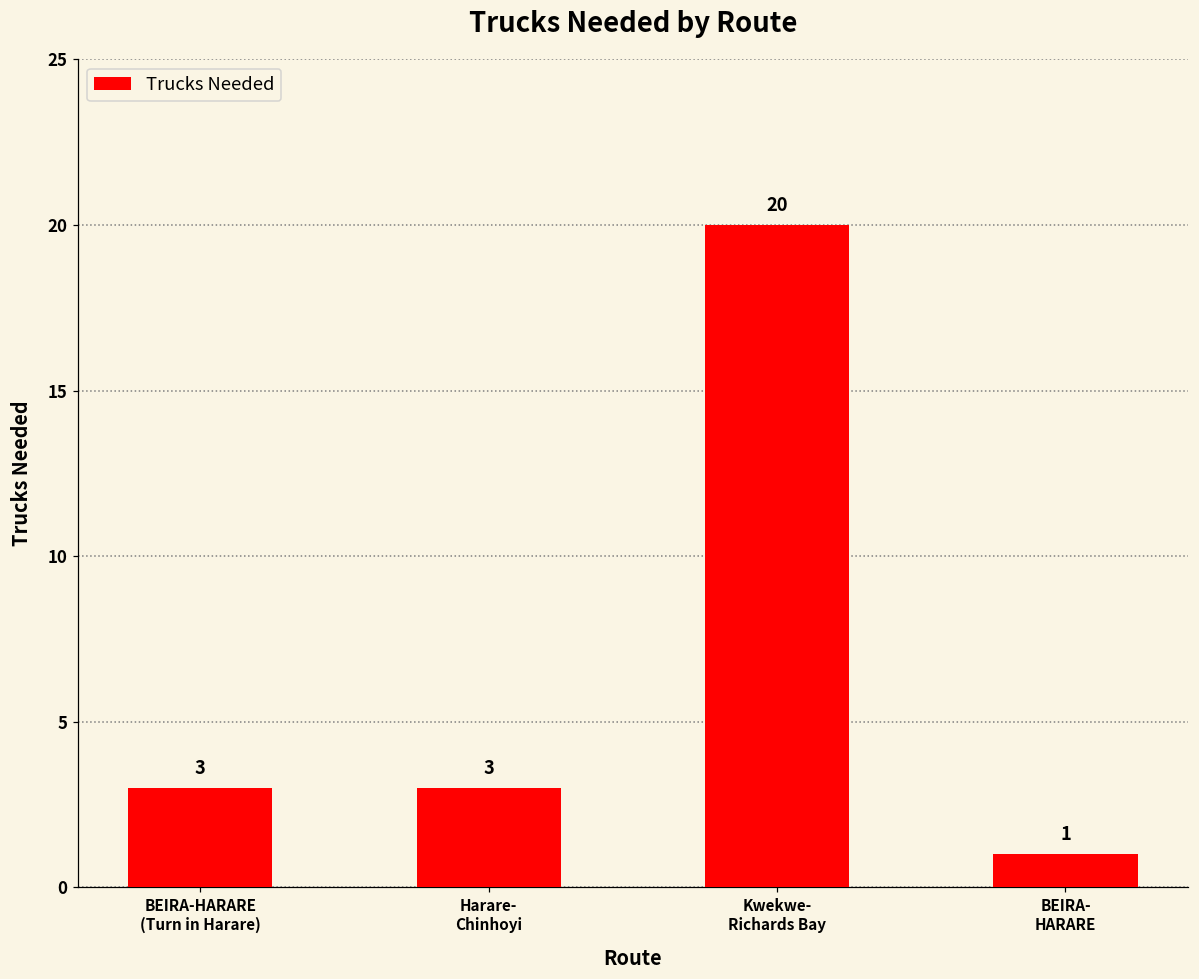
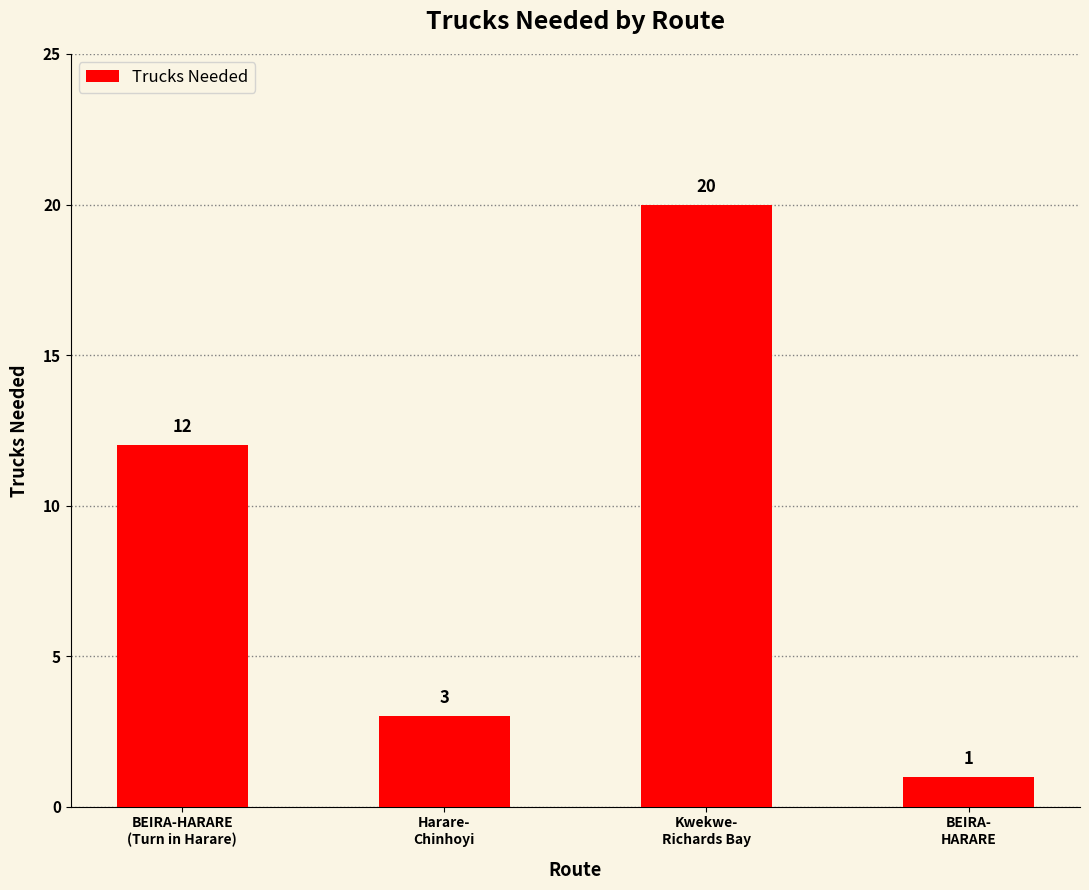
BEIRA-HARARE (Turn in Harare): 3 -> 12
